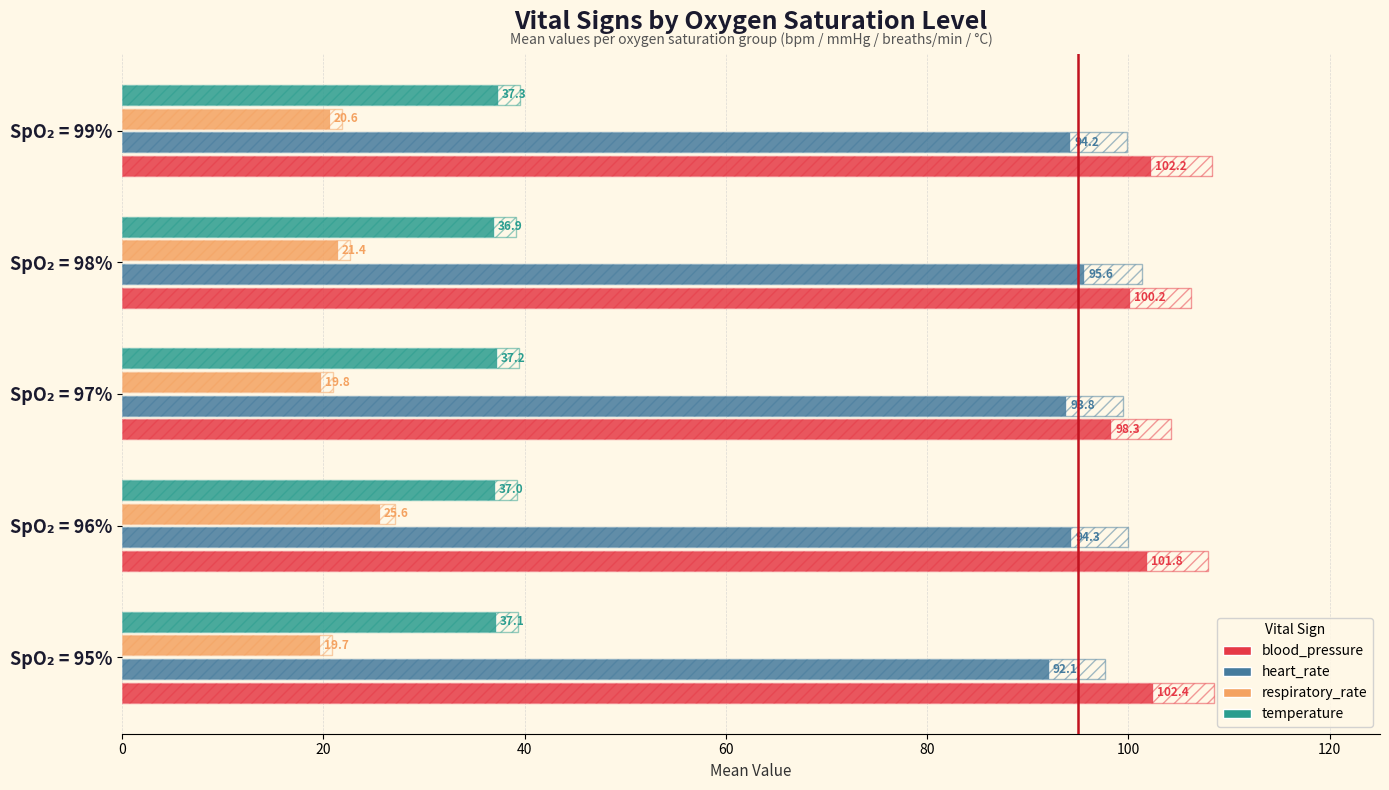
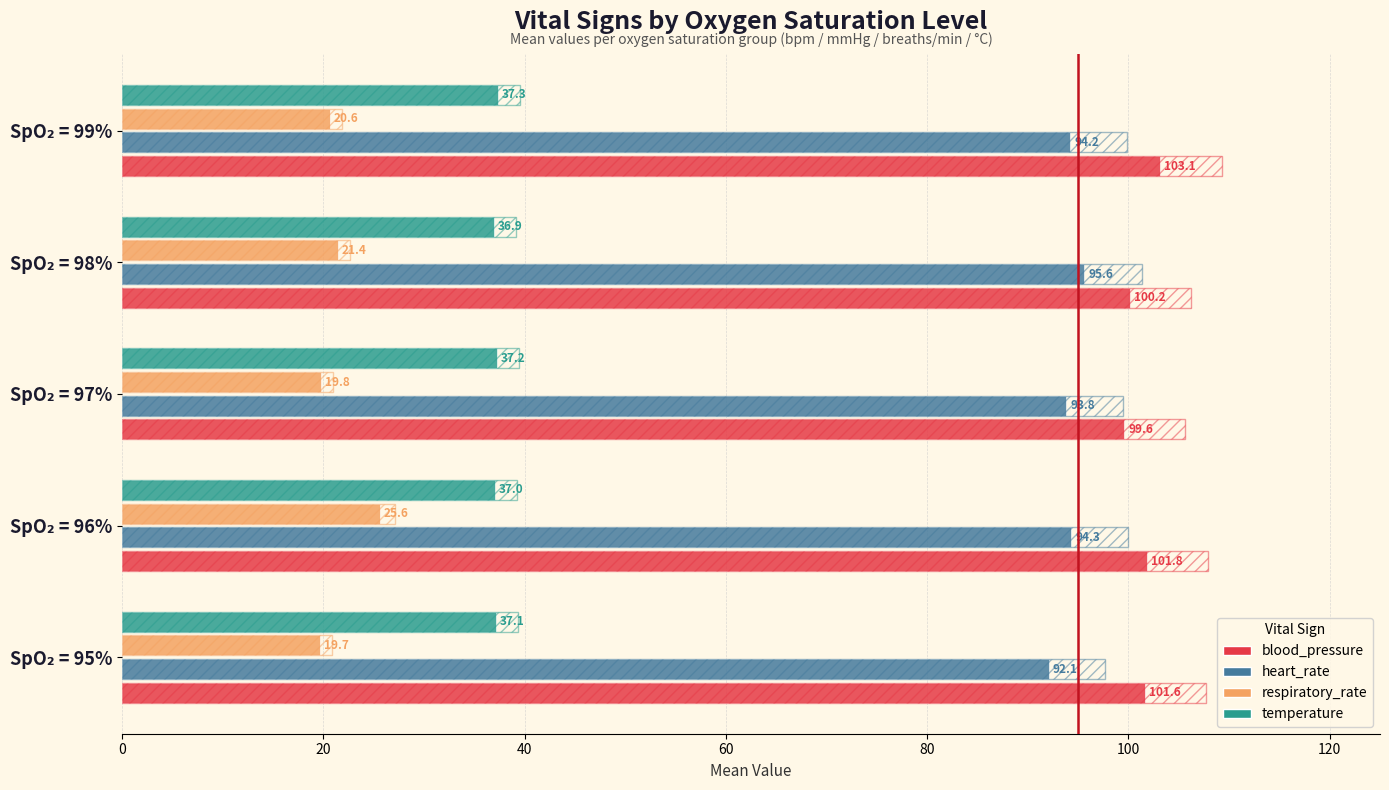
blood_pressure, SpO₂ = 99%: 102.2 -> 103.1
blood_pressure, SpO₂ = 97%: 98.3 -> 99.6
blood_pressure, SpO₂ = 95%: 102.4 -> 101.6
